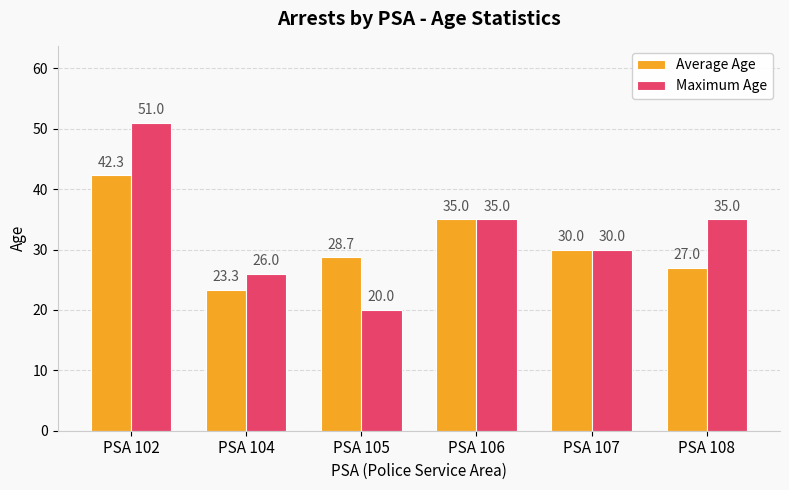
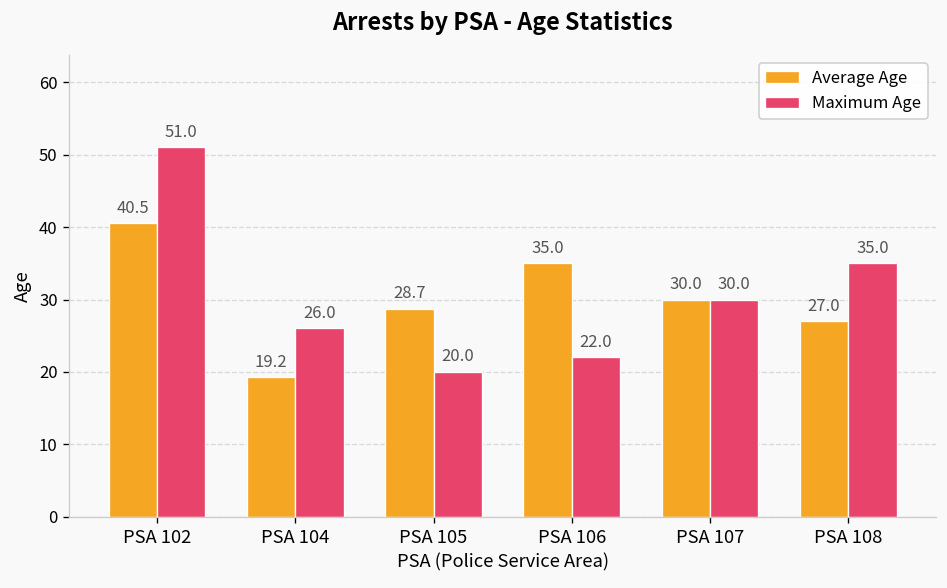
Average Age, PSA 102: 42.3 -> 40.5
Average Age, PSA 104: 23.3 -> 19.2
Maximum Age, PSA 106: 35.0 -> 22.0
